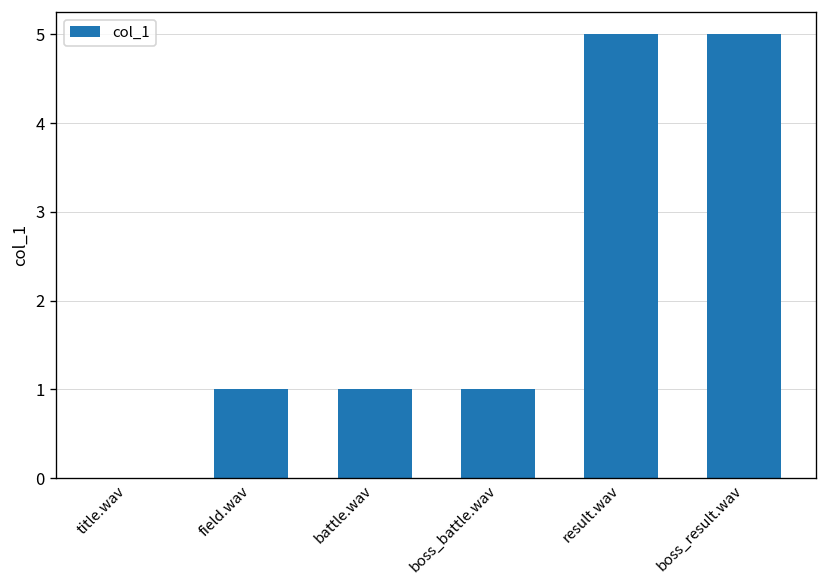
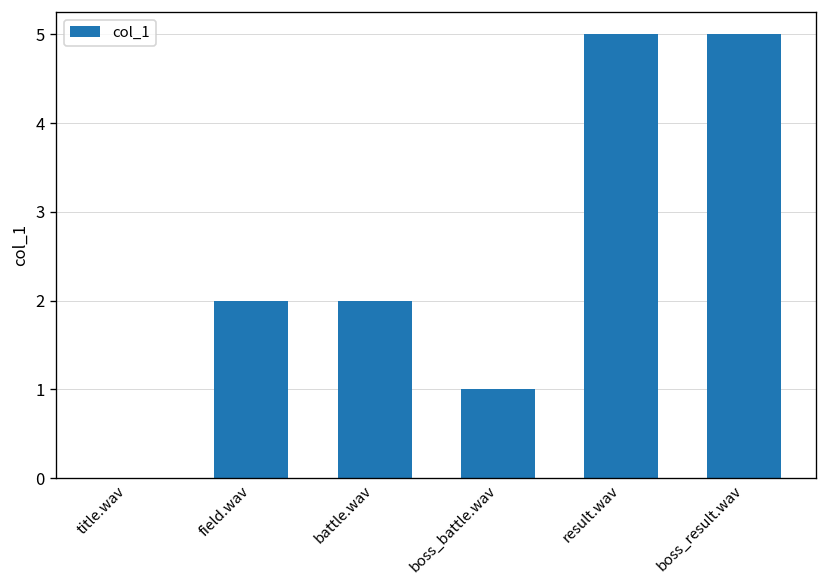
field.wav: 1 -> 2
battle.wav: 1 -> 2
